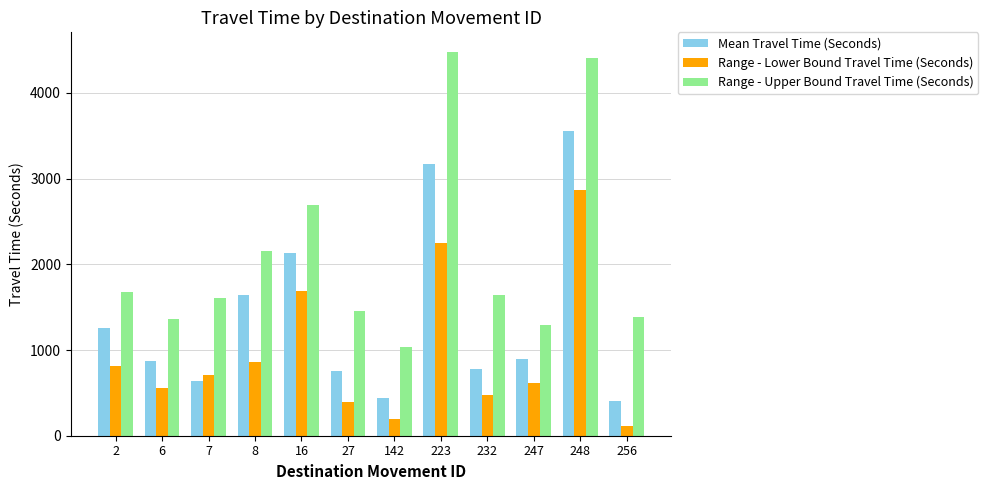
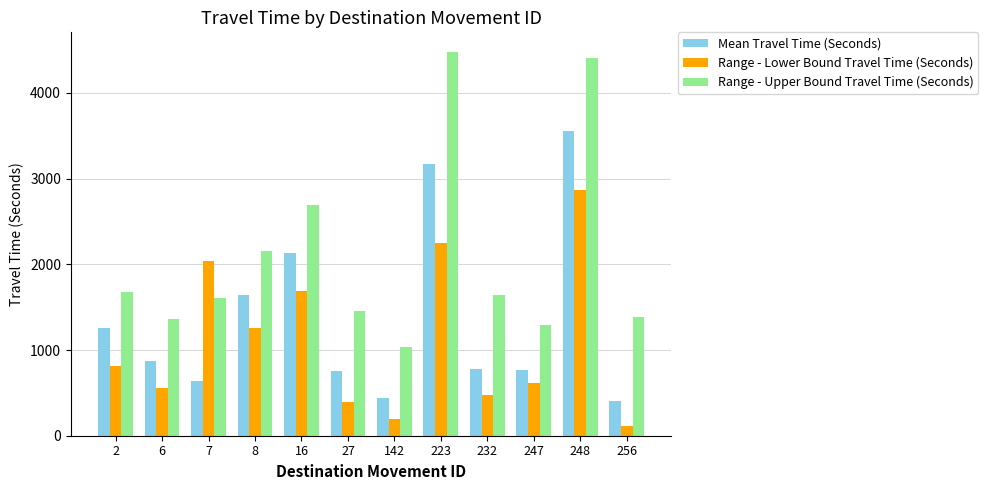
Range - Lower Bound Travel Time (Seconds), 7: 700 -> 2000
Range - Lower Bound Travel Time (Seconds), 8: 900 -> 1300
Mean Travel Time (Seconds), 247: 900 -> 800
